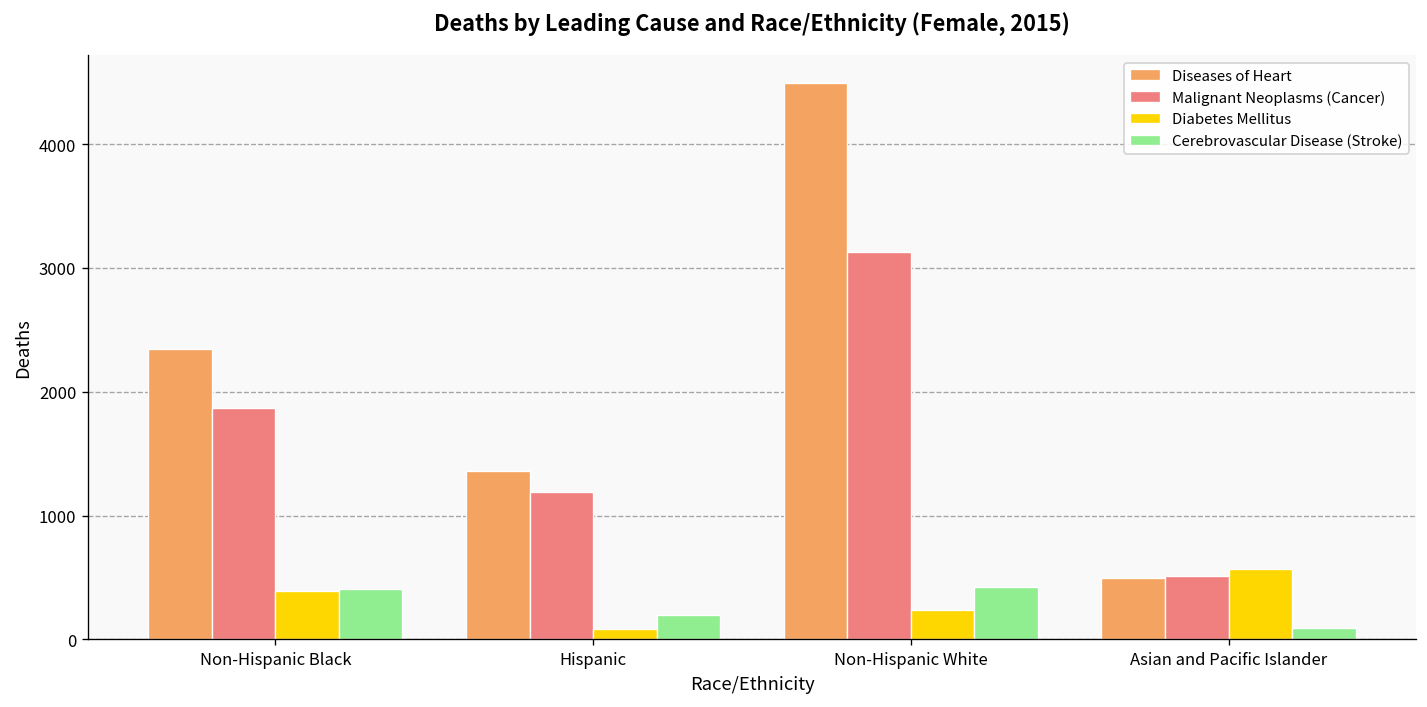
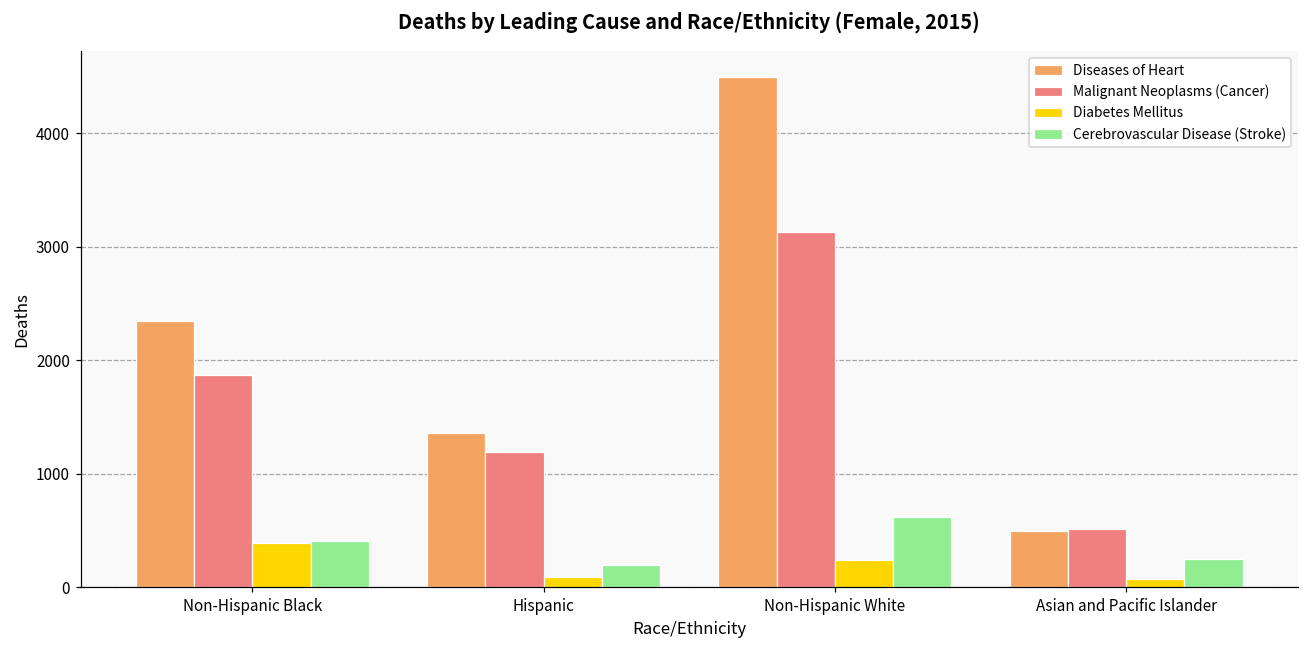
Cerebrovascular Disease (Stroke), Non-Hispanic White: 420 -> 620
Diabetes Mellitus, Asian and Pacific Islander: 570 -> 70
Cerebrovascular Disease (Stroke), Asian and Pacific Islander: 100 -> 250
